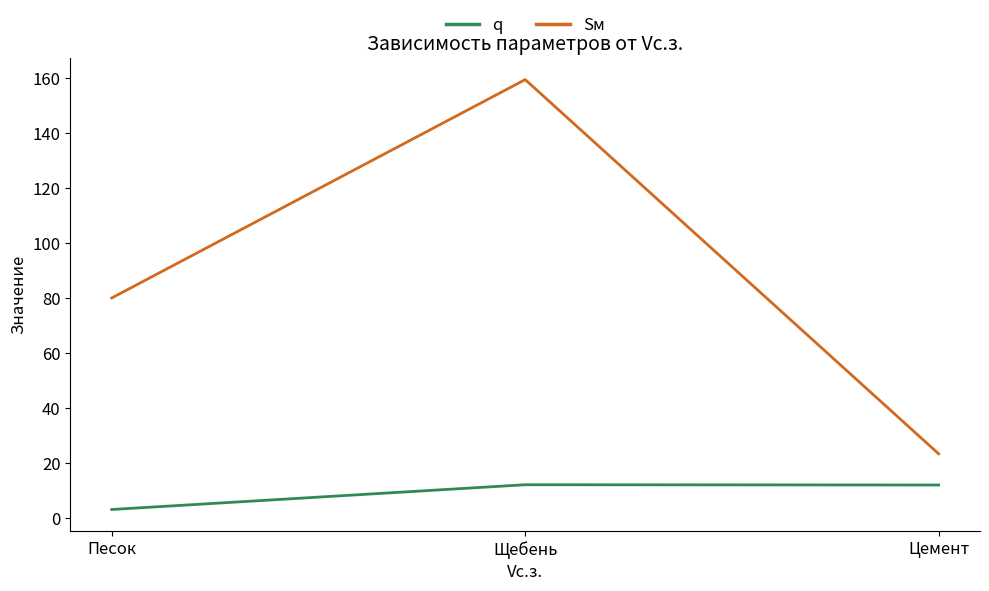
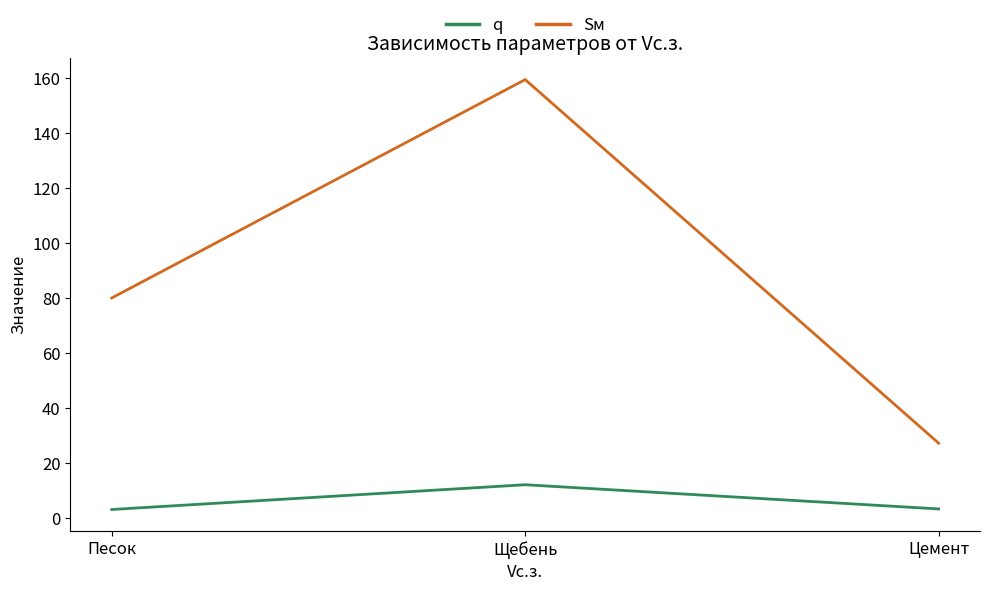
q, Цемент: 12 -> 3
Sм, Цемент: 23 -> 27
